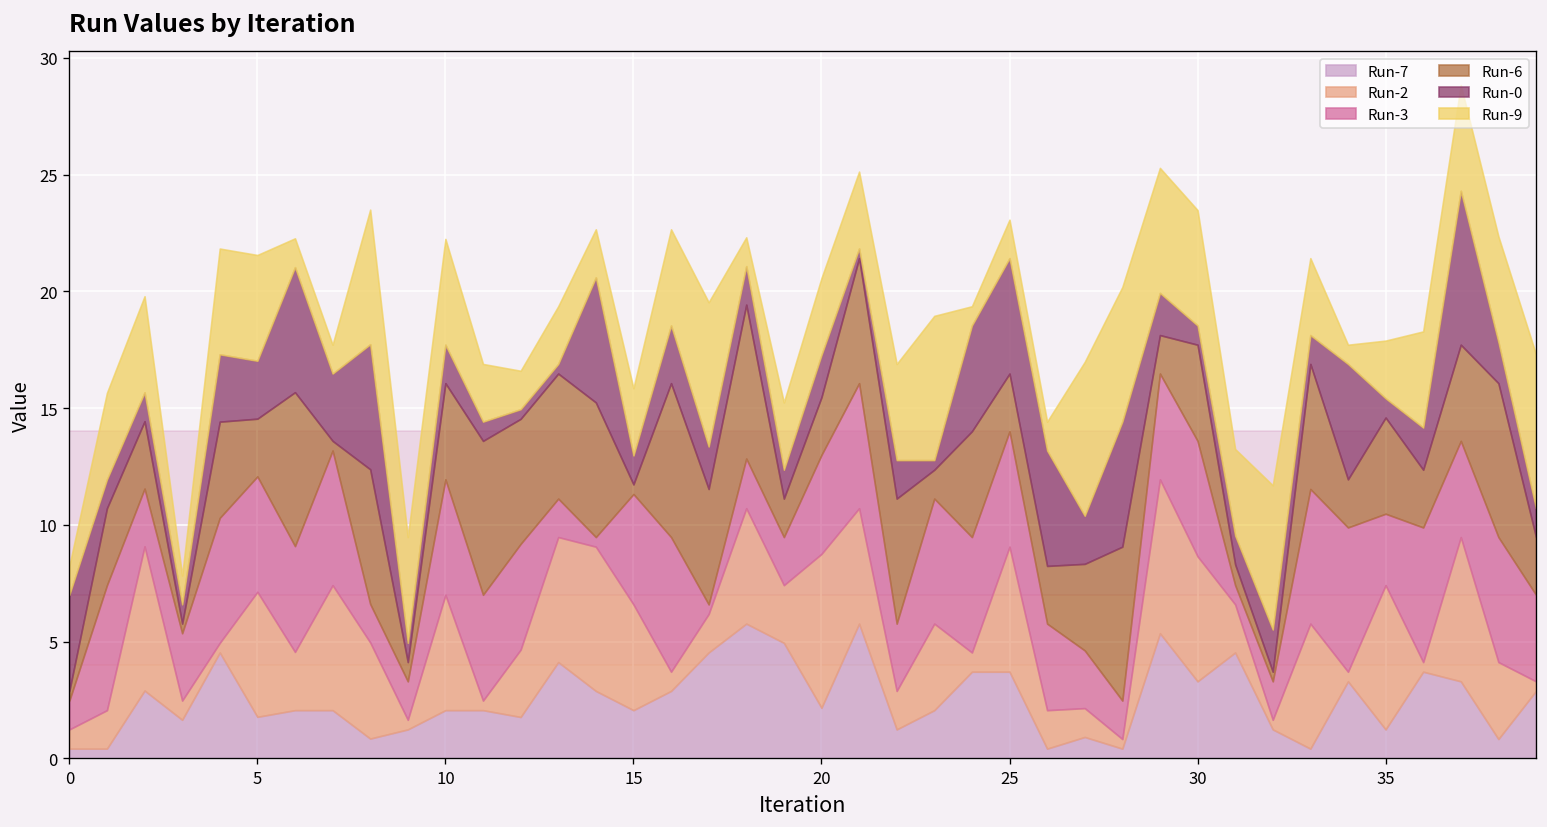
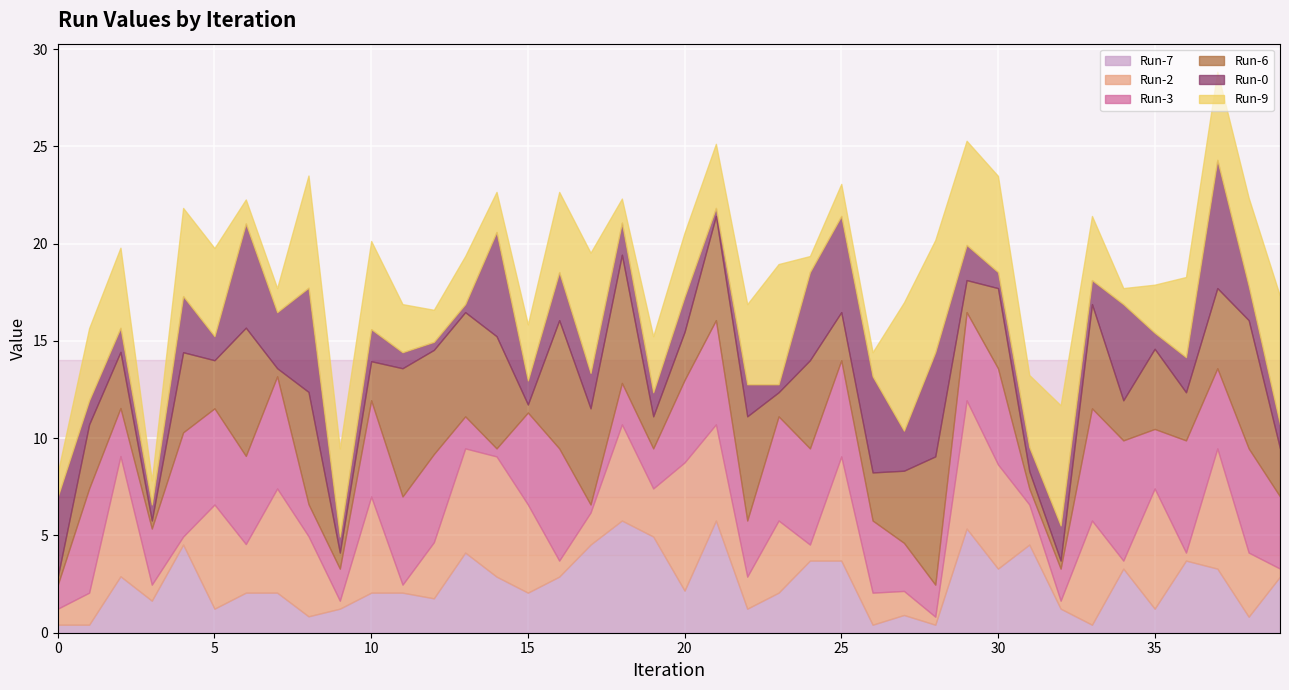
Run-7, 5: 1.8 -> 1.2
Run-0, 5: 2.5 -> 1.2
Run-6, 10: 4.1 -> 2.0
